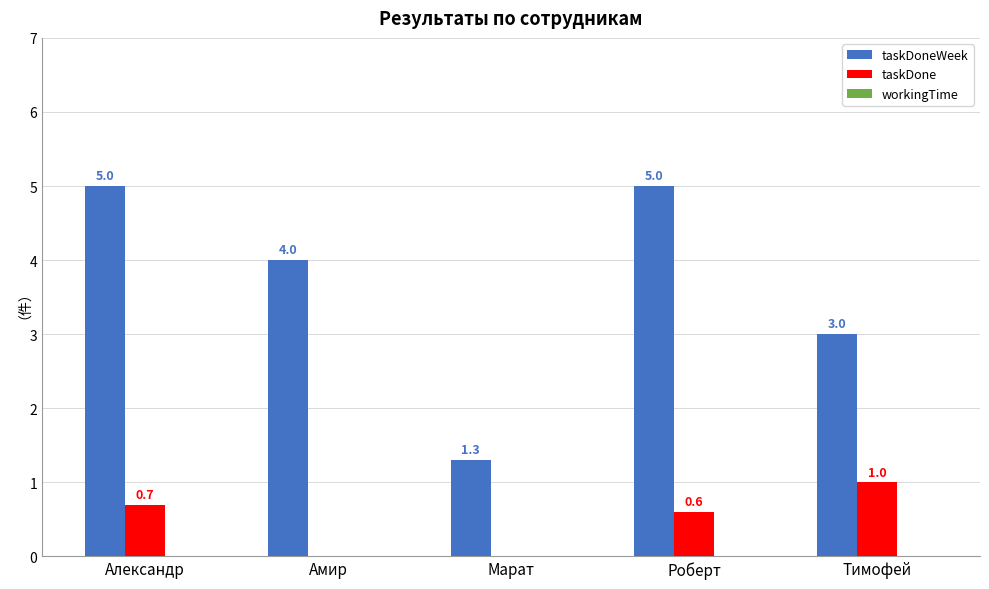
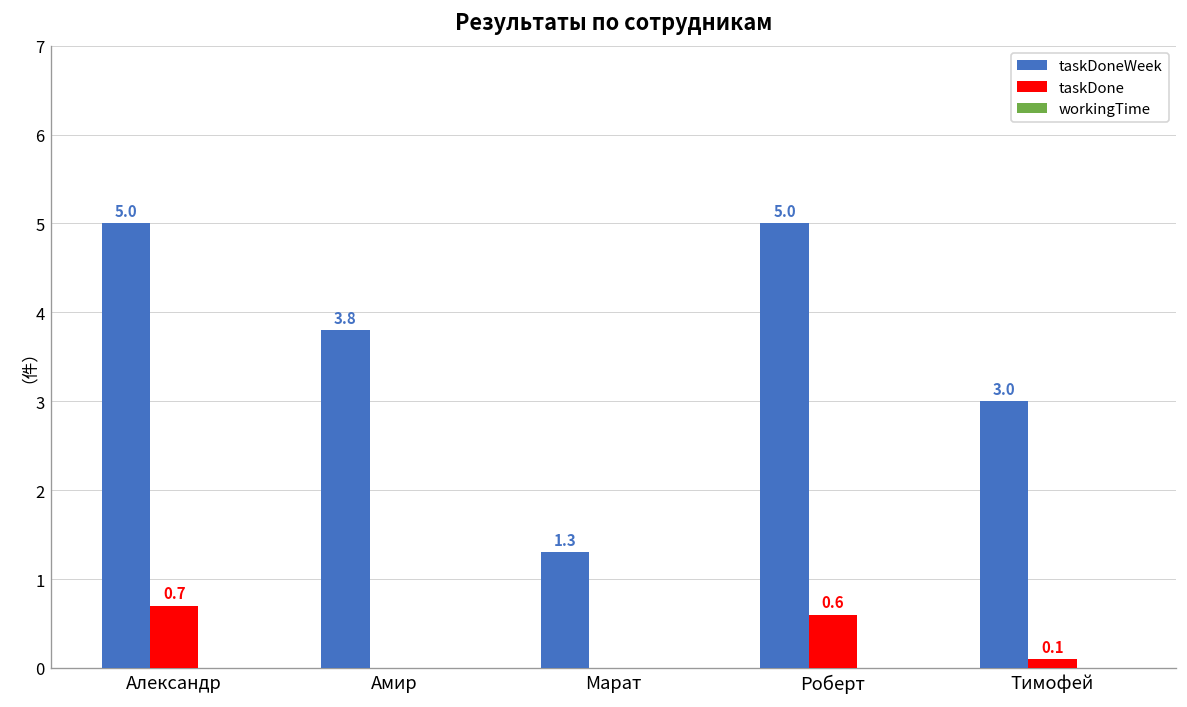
taskDoneWeek, Амир: 4.0 -> 3.8
taskDone, Тимофей: 1.0 -> 0.1
